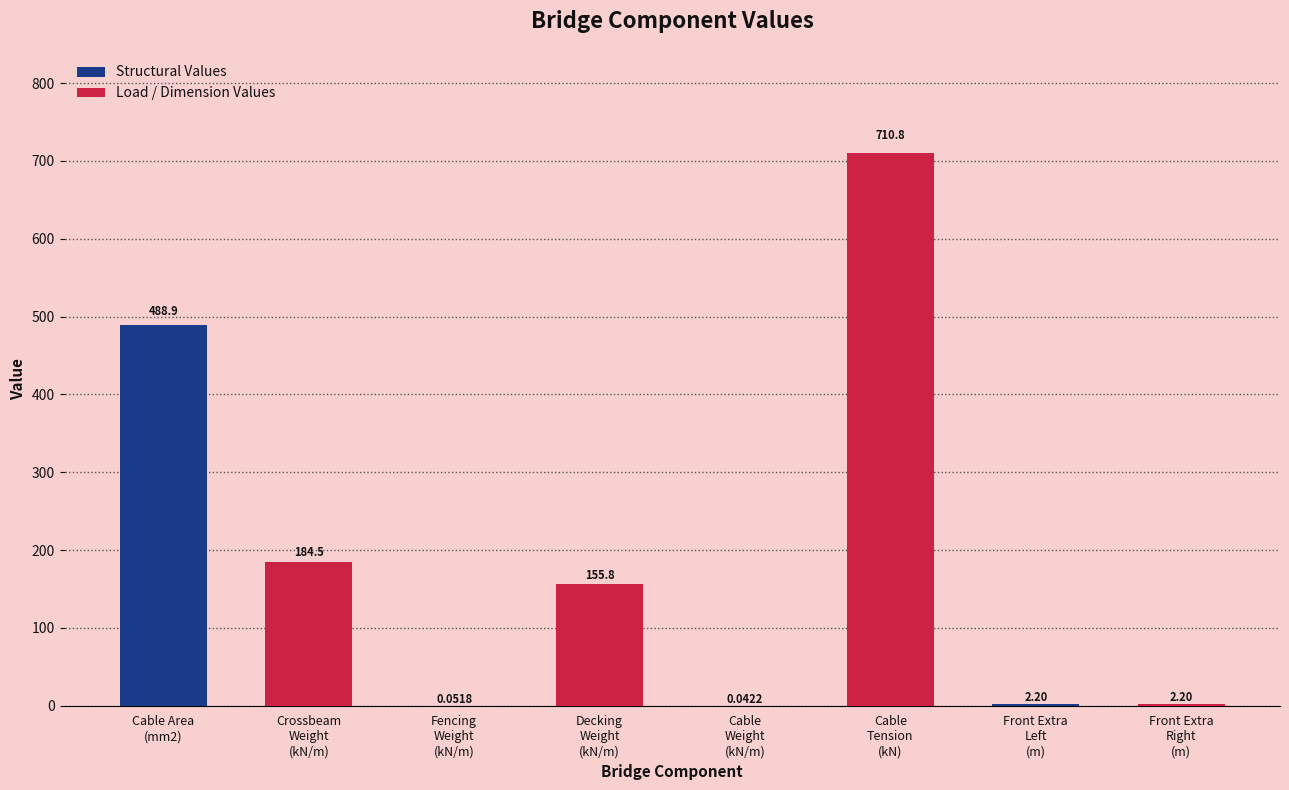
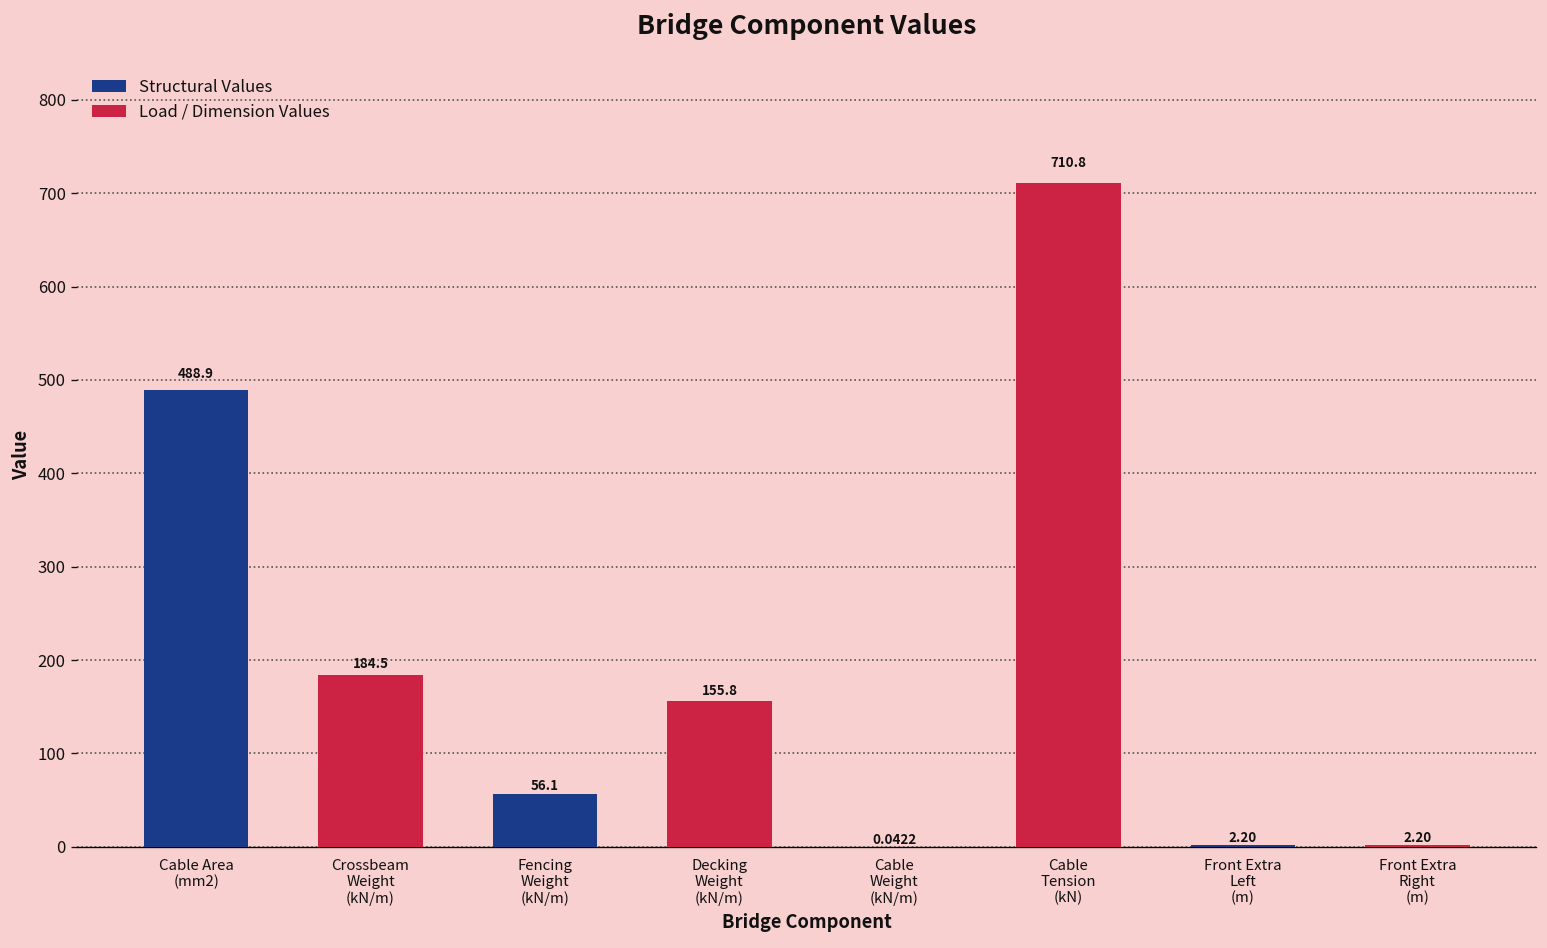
Structural Values, Fencing Weight (kN/m): 0.0518 -> 56.1
